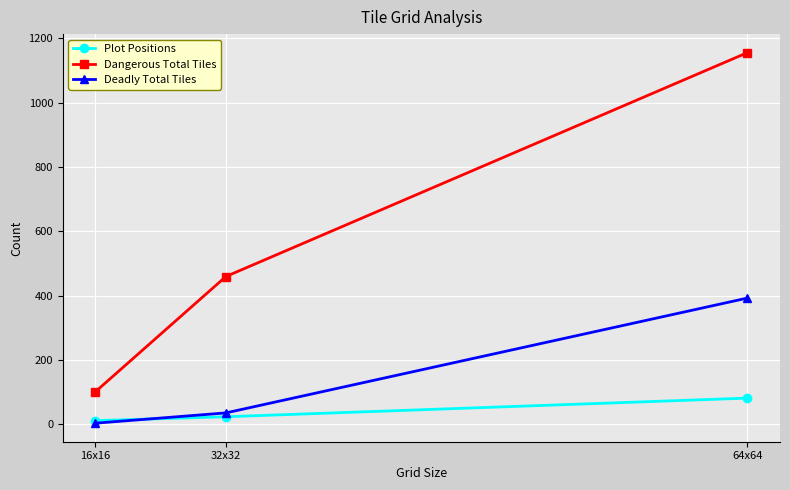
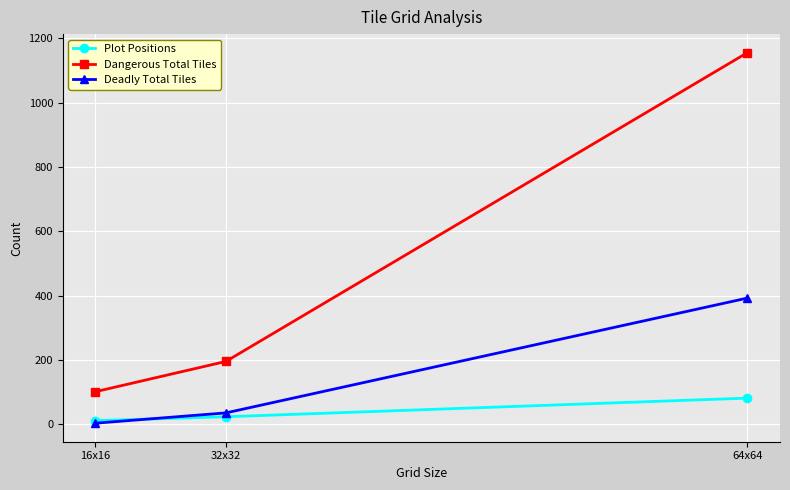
Dangerous Total Tiles, 32x32: 460 -> 200
